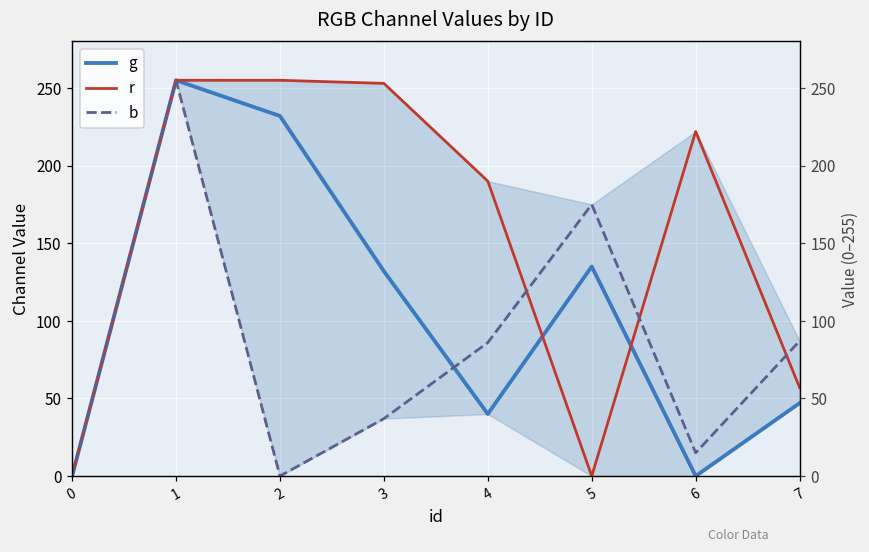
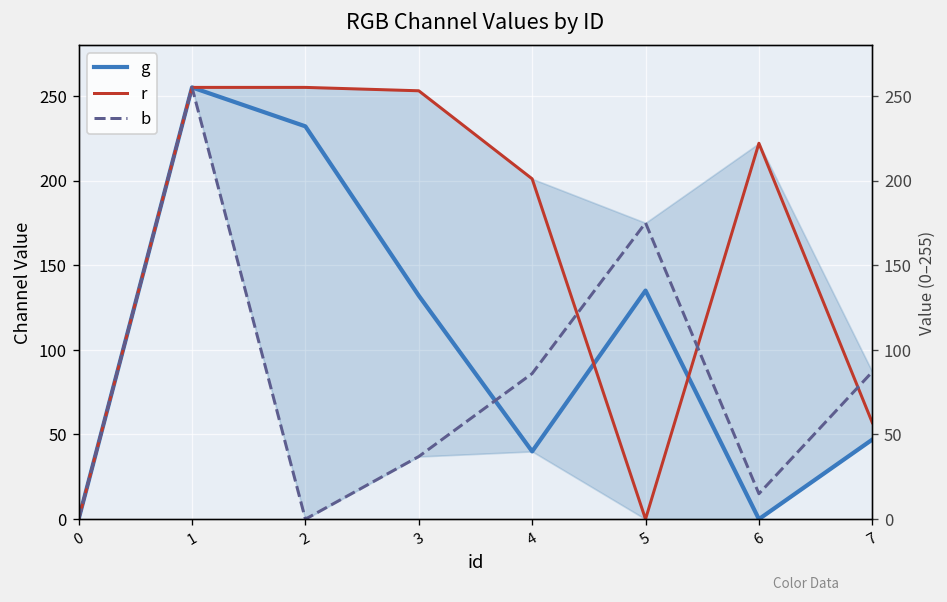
r, 4: 190 -> 201
